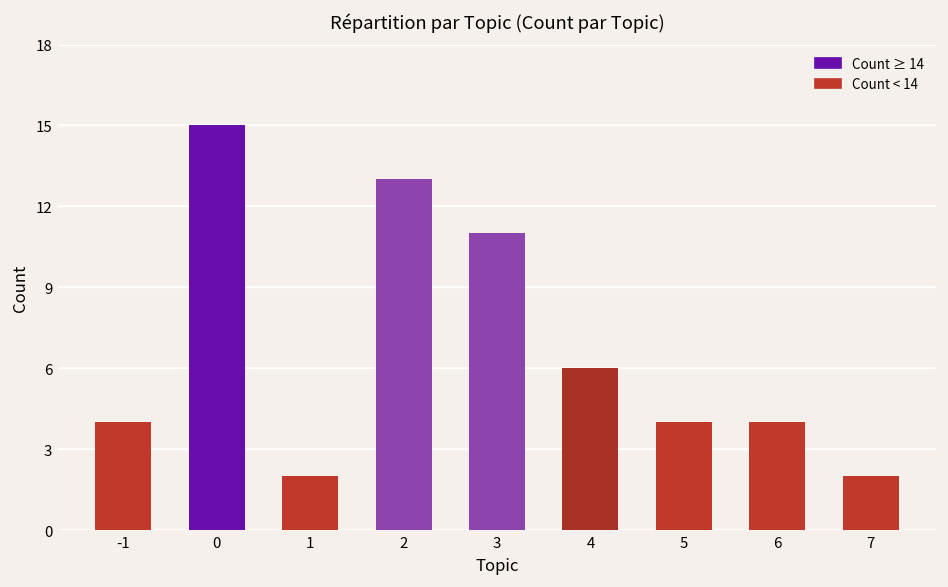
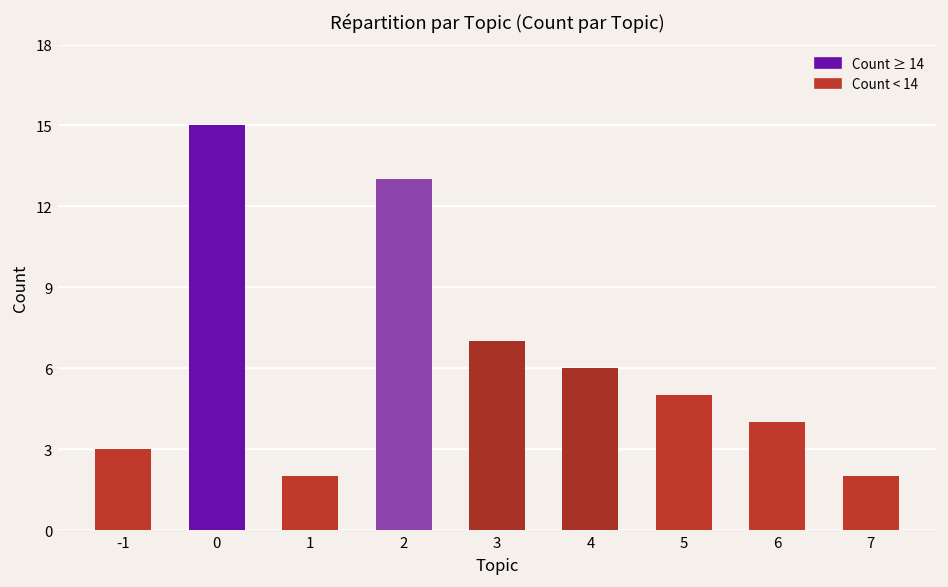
-1: 4 -> 3
3: 11 -> 7
5: 4 -> 5
